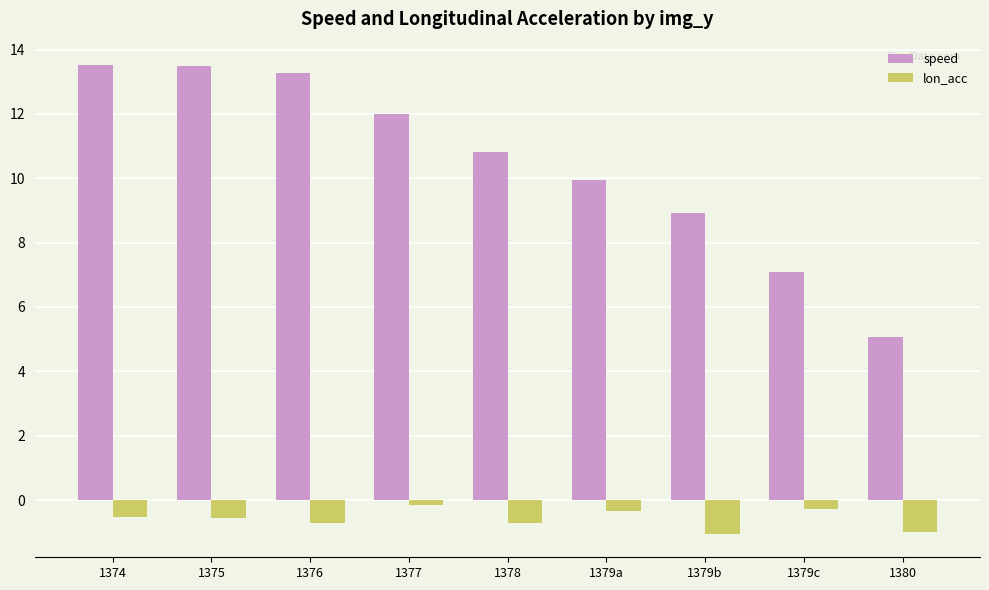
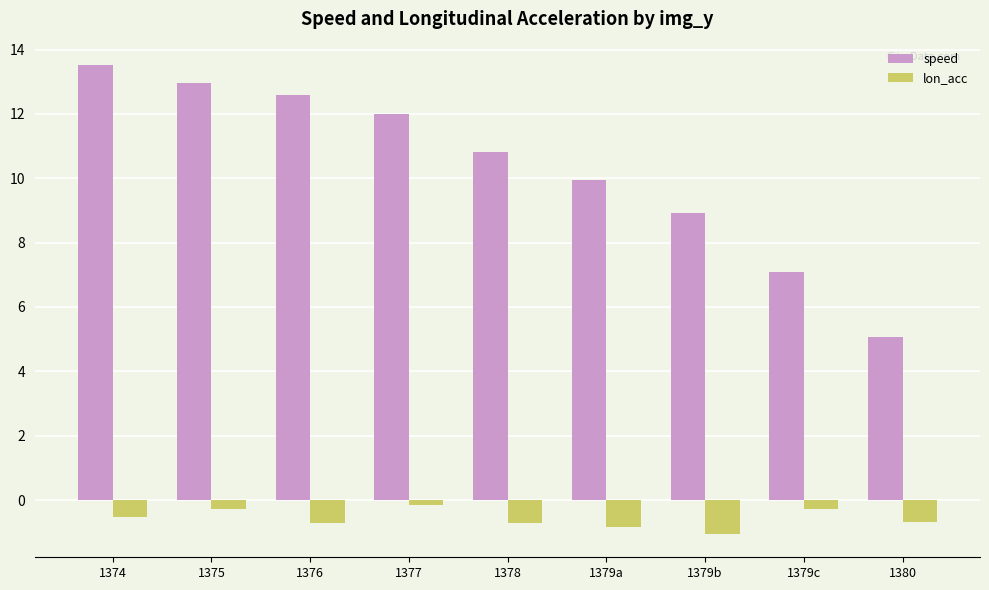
speed, 1375: 13.5 -> 12.9
lon_acc, 1375: -0.6 -> -0.3
speed, 1376: 13.3 -> 12.6
lon_acc, 1379a: -0.4 -> -0.8
lon_acc, 1380: -1.0 -> -0.7
